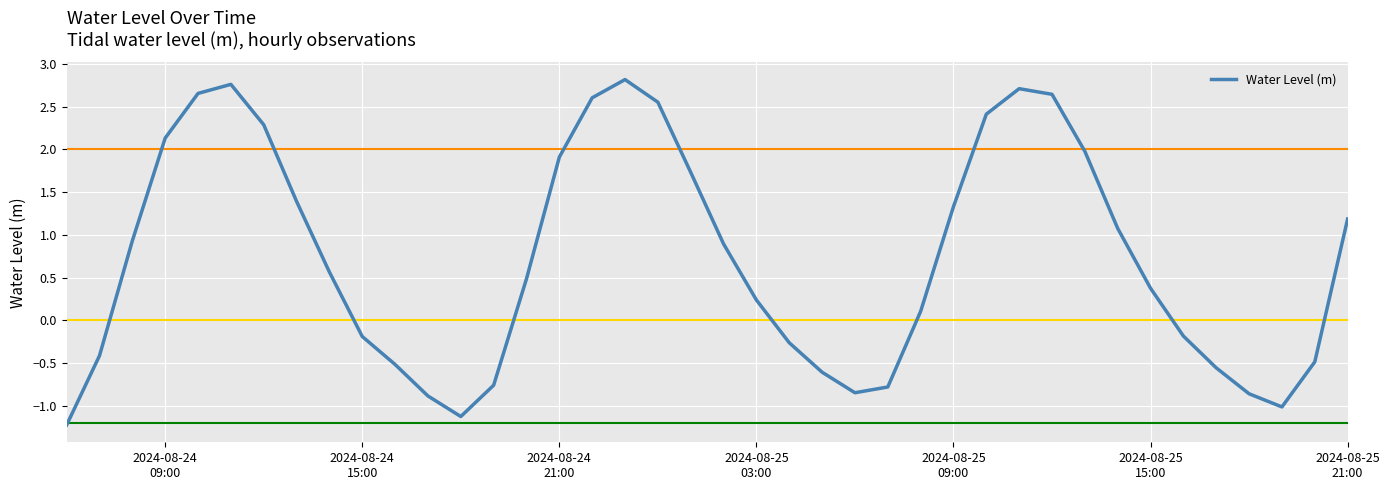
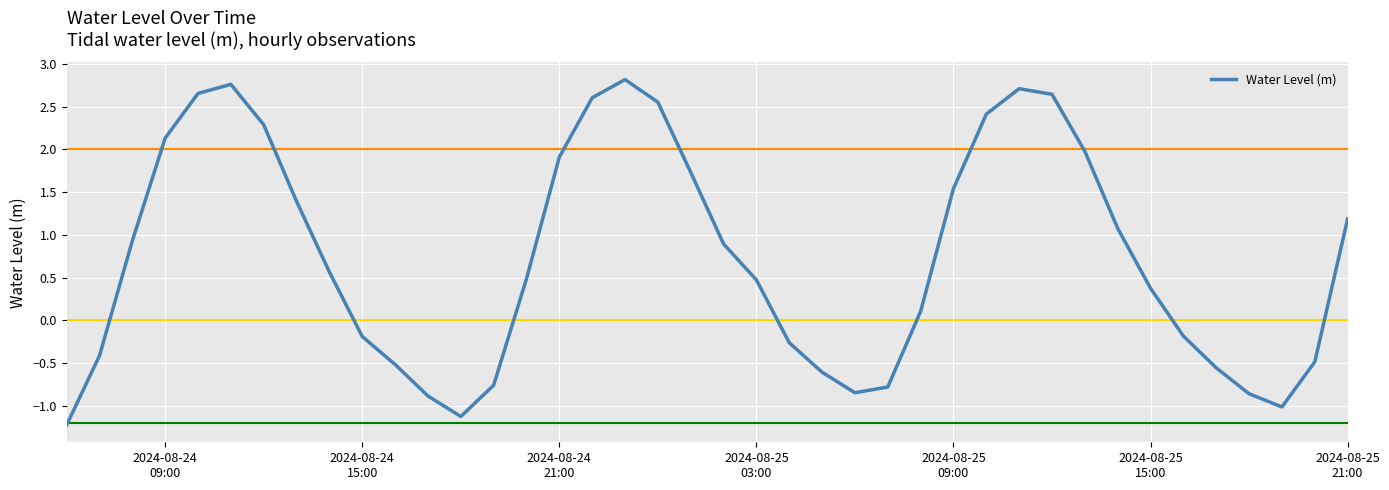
2024-08-25 03:00: 0.2 -> 0.5
2024-08-25 09:00: 1.3 -> 1.5
